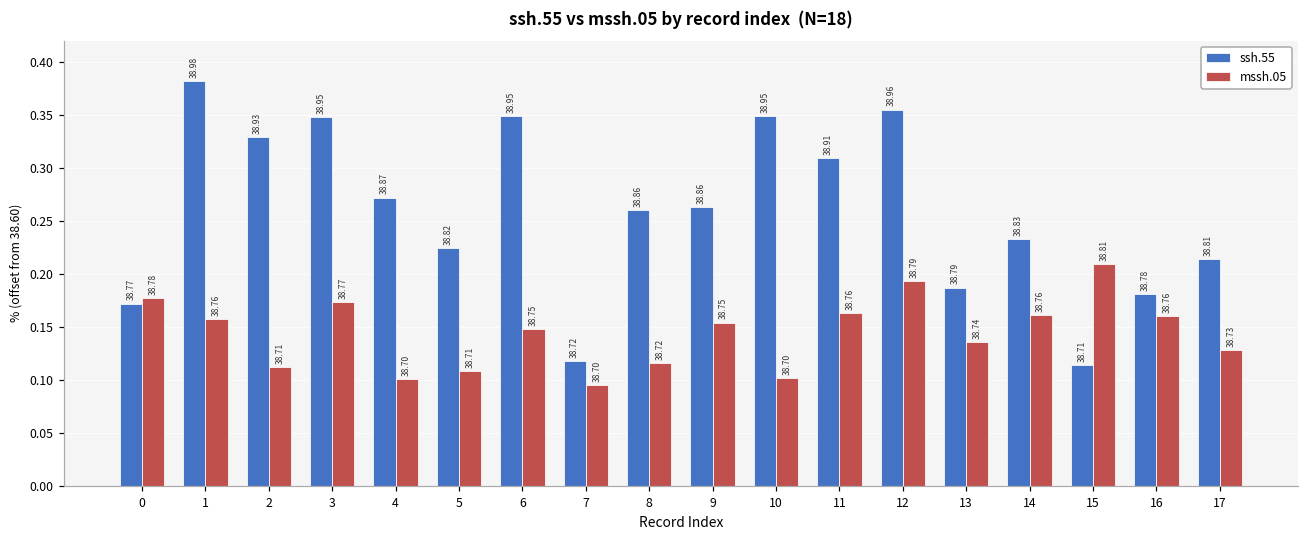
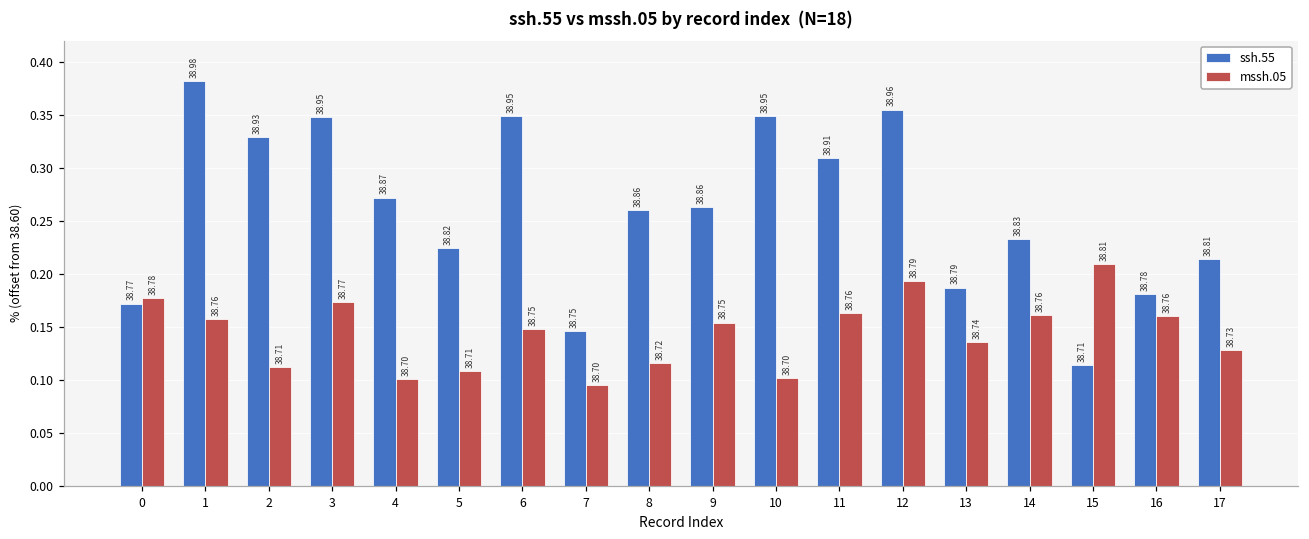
ssh.55, 7: 38.72 -> 38.75
